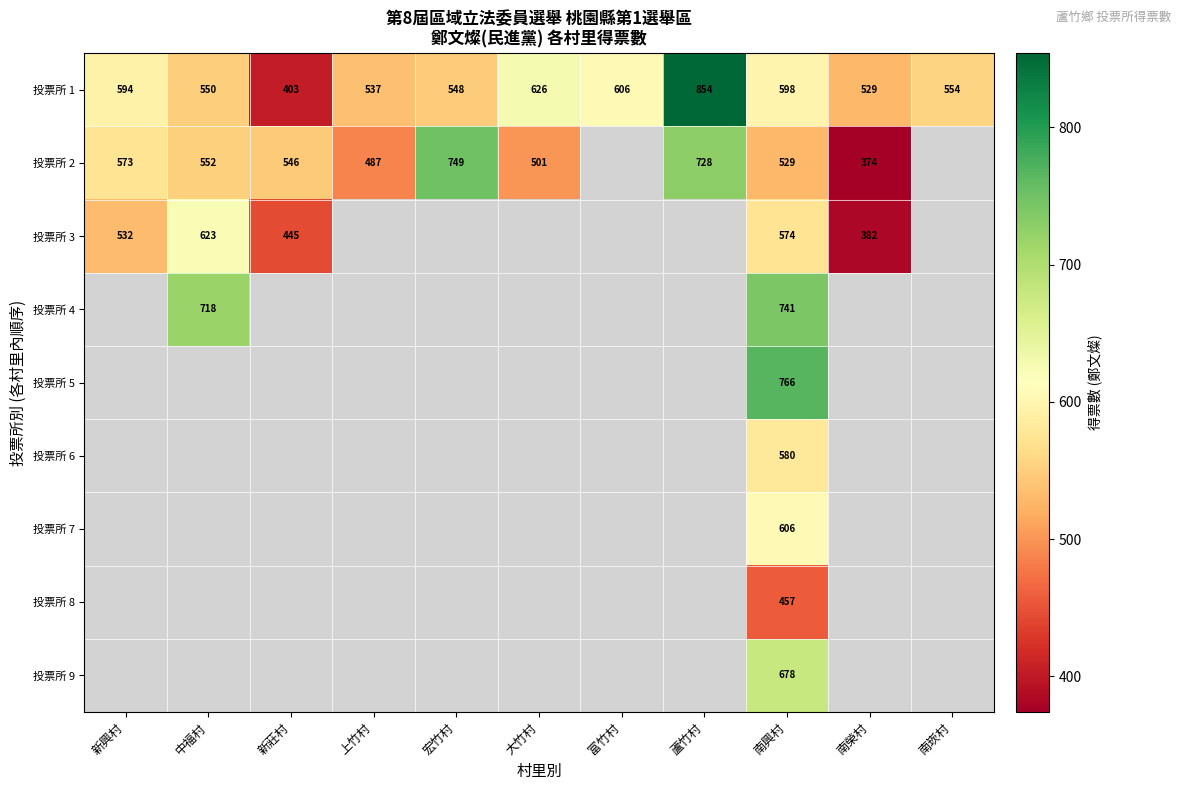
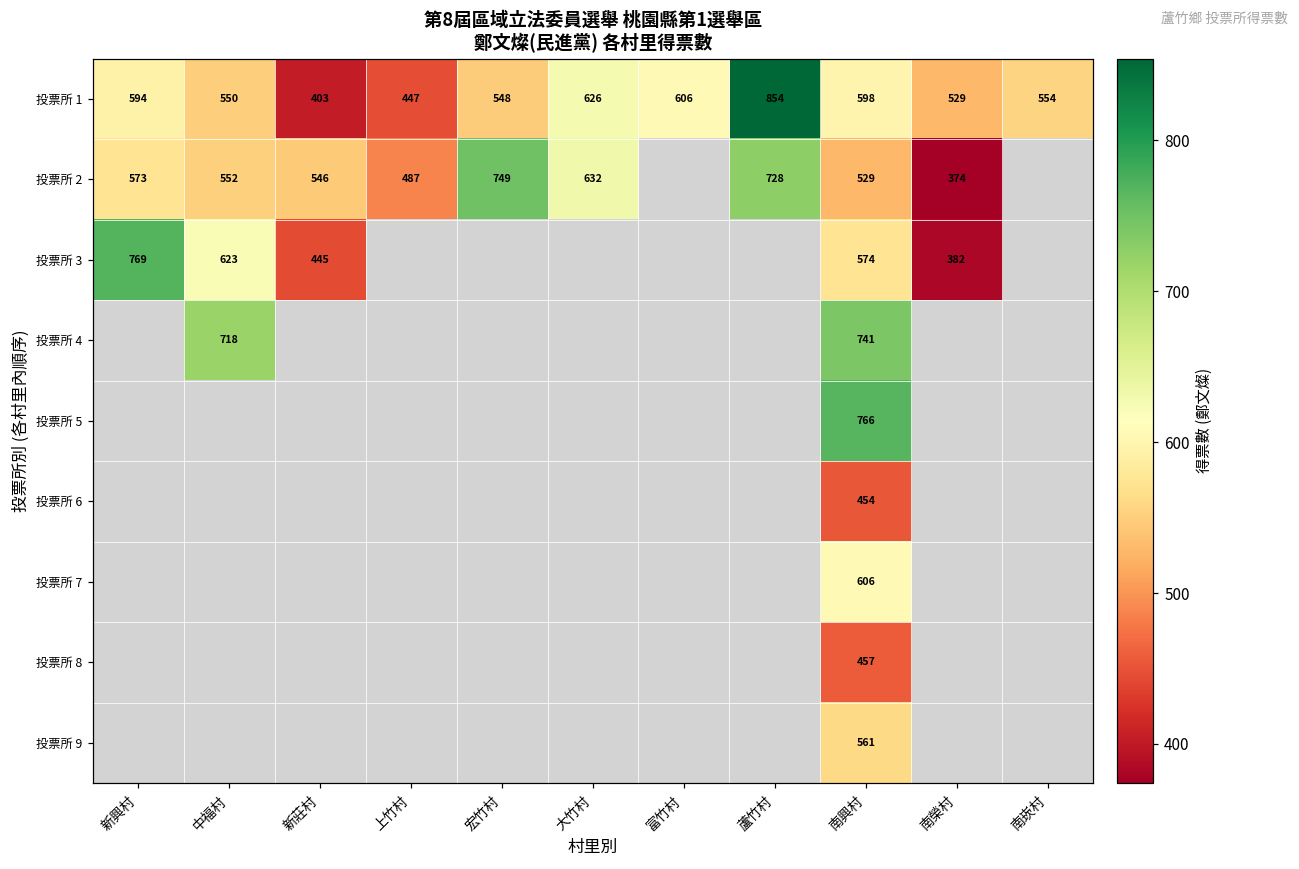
投票所 1, 上竹村: 537 -> 447
投票所 2, 大竹村: 501 -> 632
投票所 3, 新興村: 532 -> 769
投票所 6, 南興村: 580 -> 454
投票所 9, 南興村: 678 -> 561
